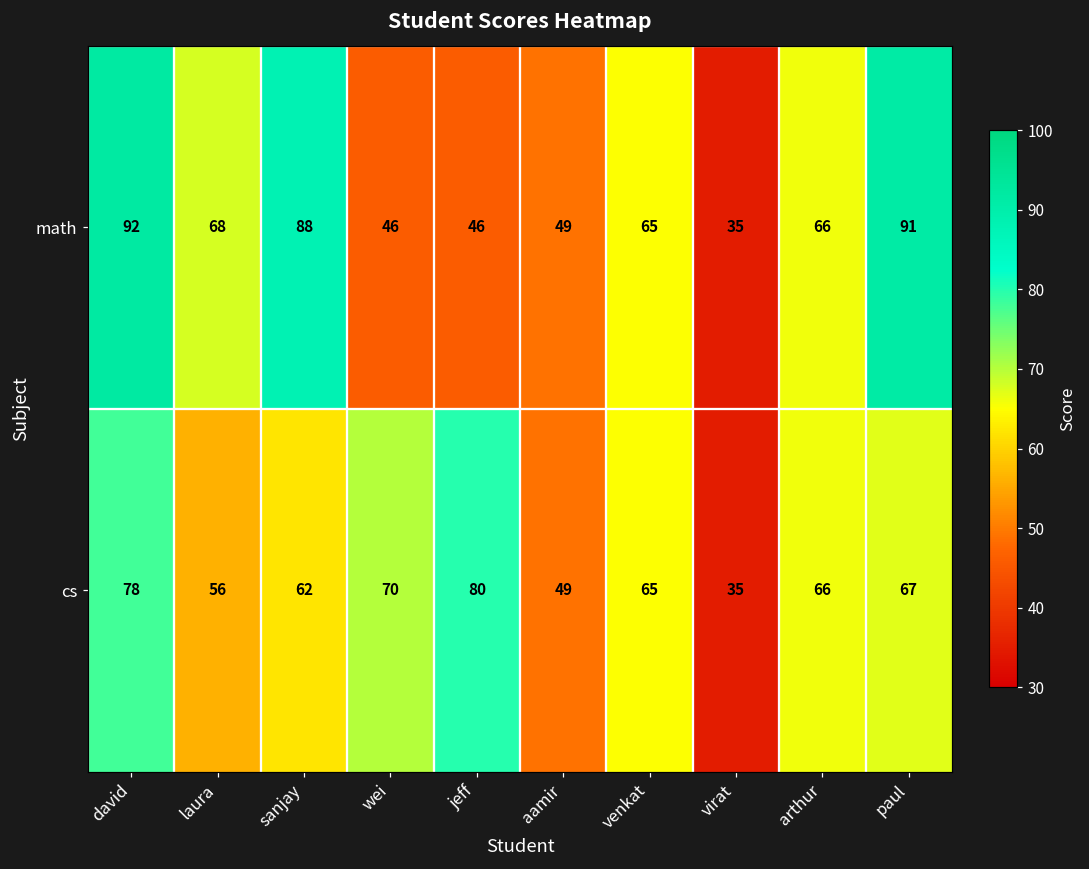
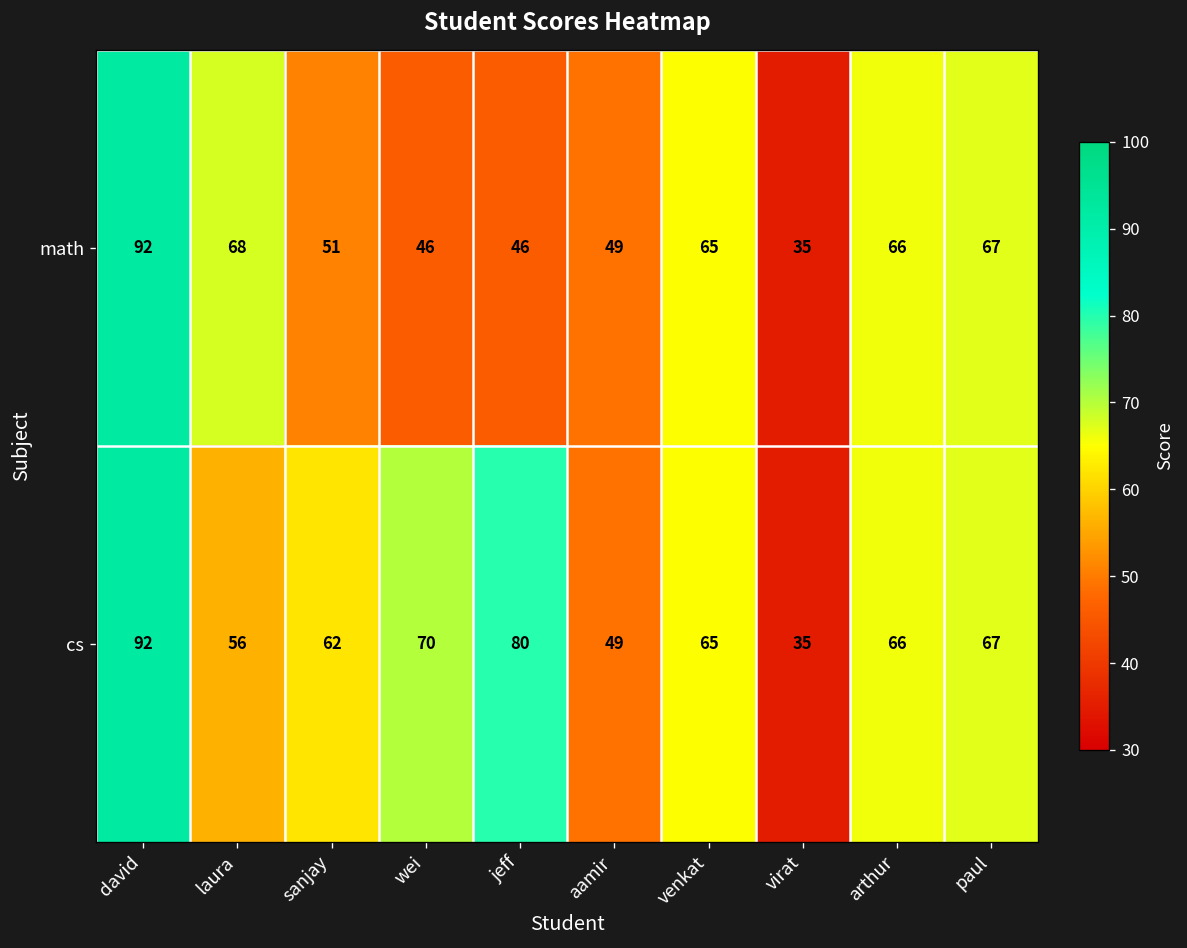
math, sanjay: 88 -> 51
math, paul: 91 -> 67
cs, david: 78 -> 92
